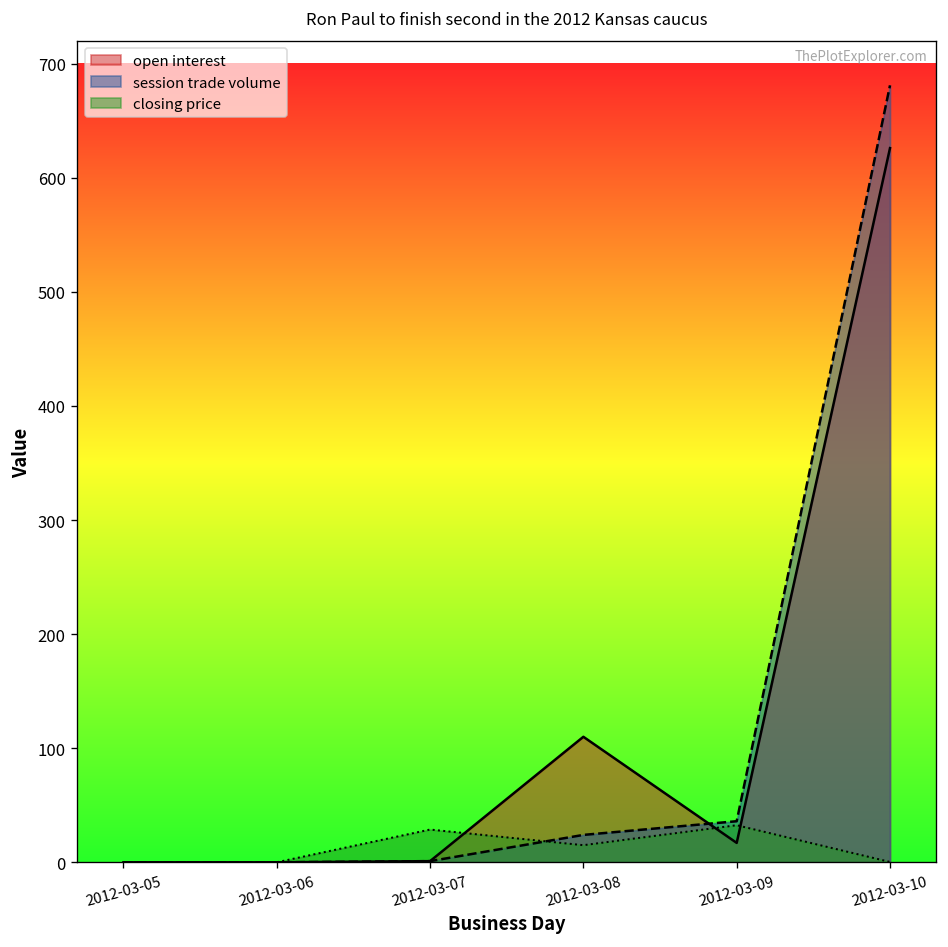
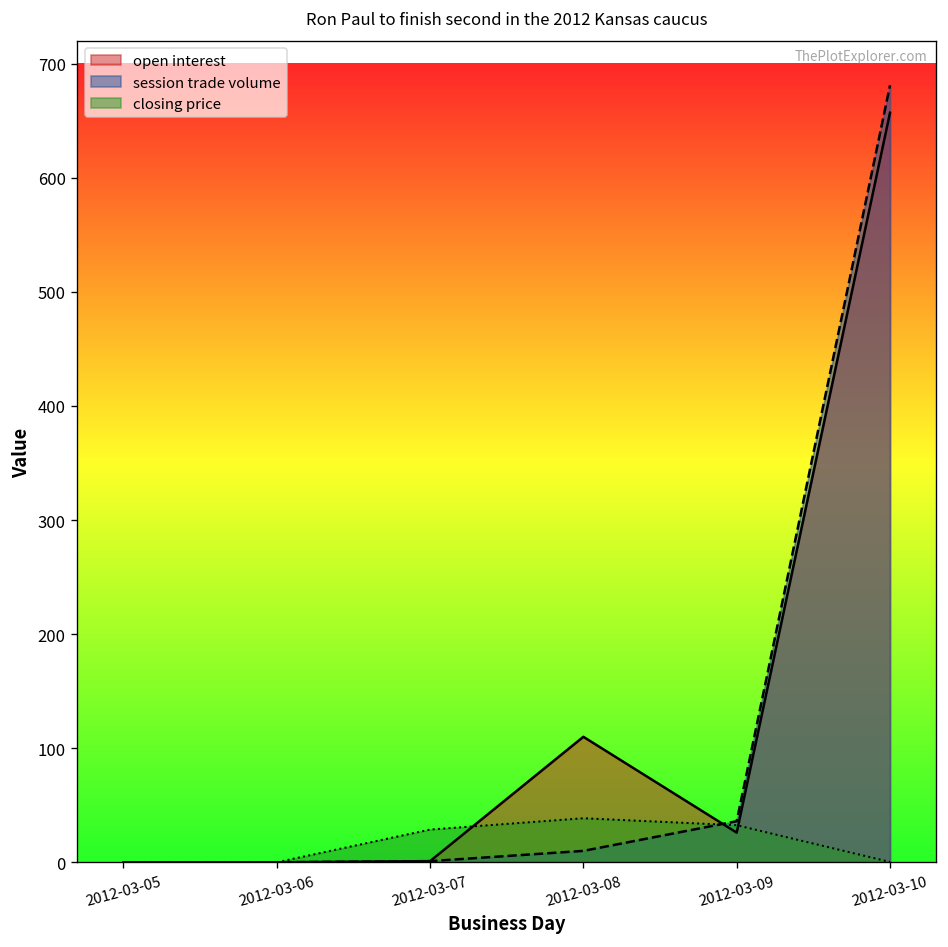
session trade volume, 2012-03-08: 20 -> 10
closing price, 2012-03-08: 20 -> 40
open interest, 2012-03-09: 20 -> 30
open interest, 2012-03-10: 630 -> 660
